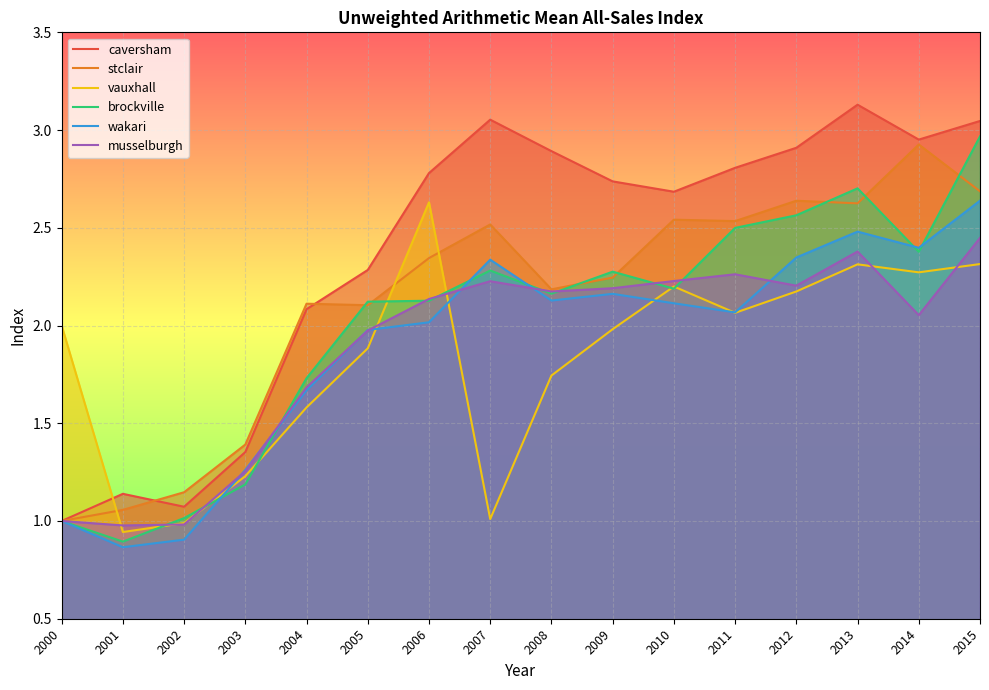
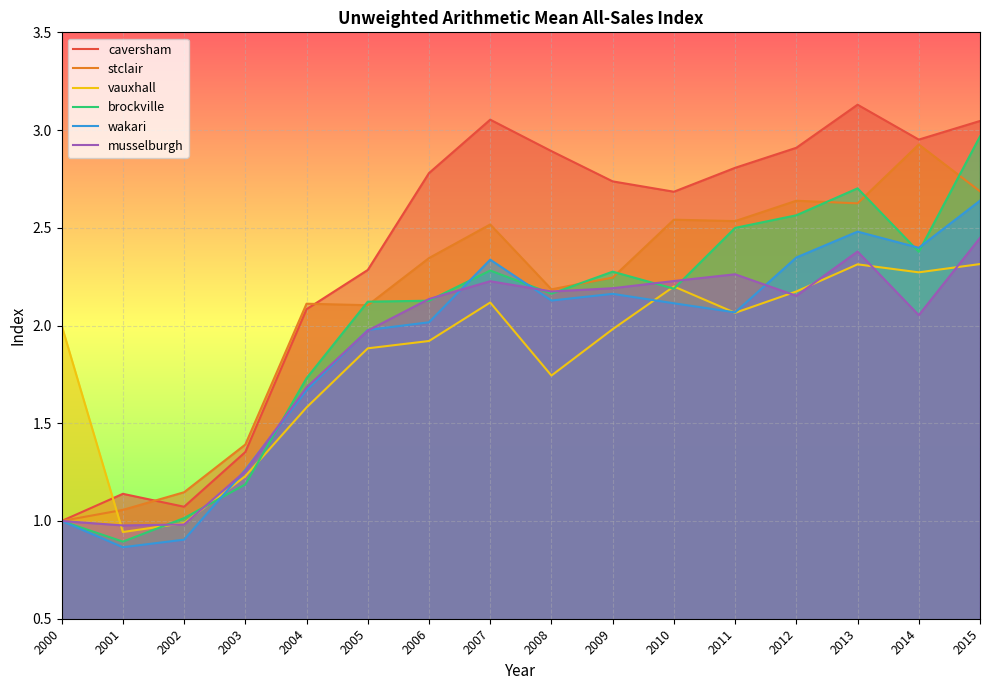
vauxhall, 2006: 2.63 -> 1.92
vauxhall, 2007: 1.01 -> 2.12
musselburgh, 2012: 2.20 -> 2.15
